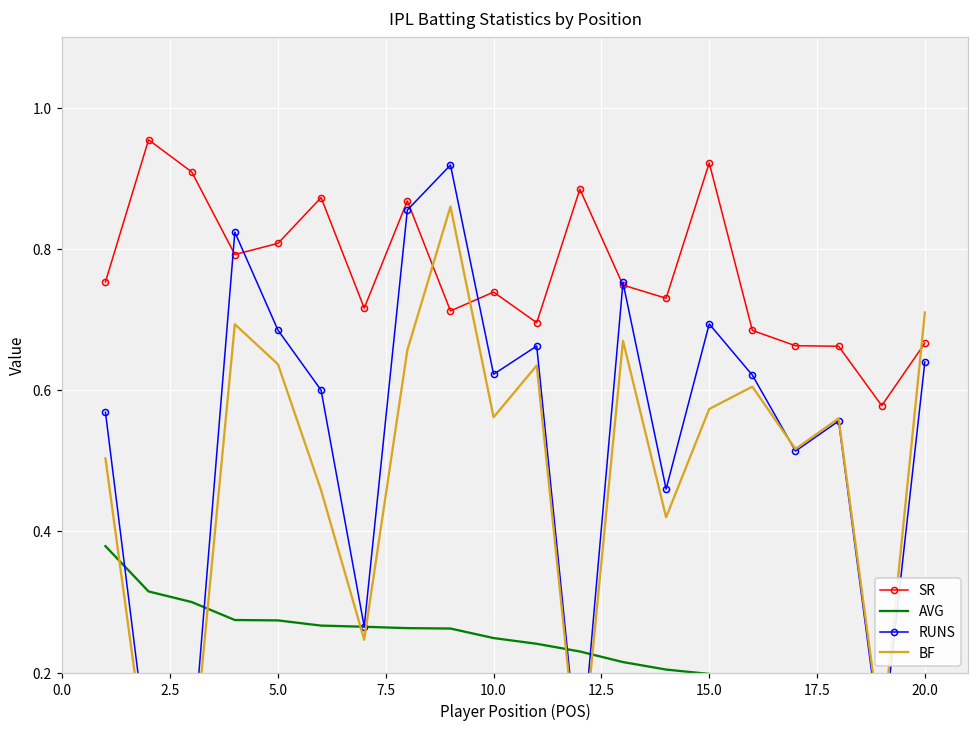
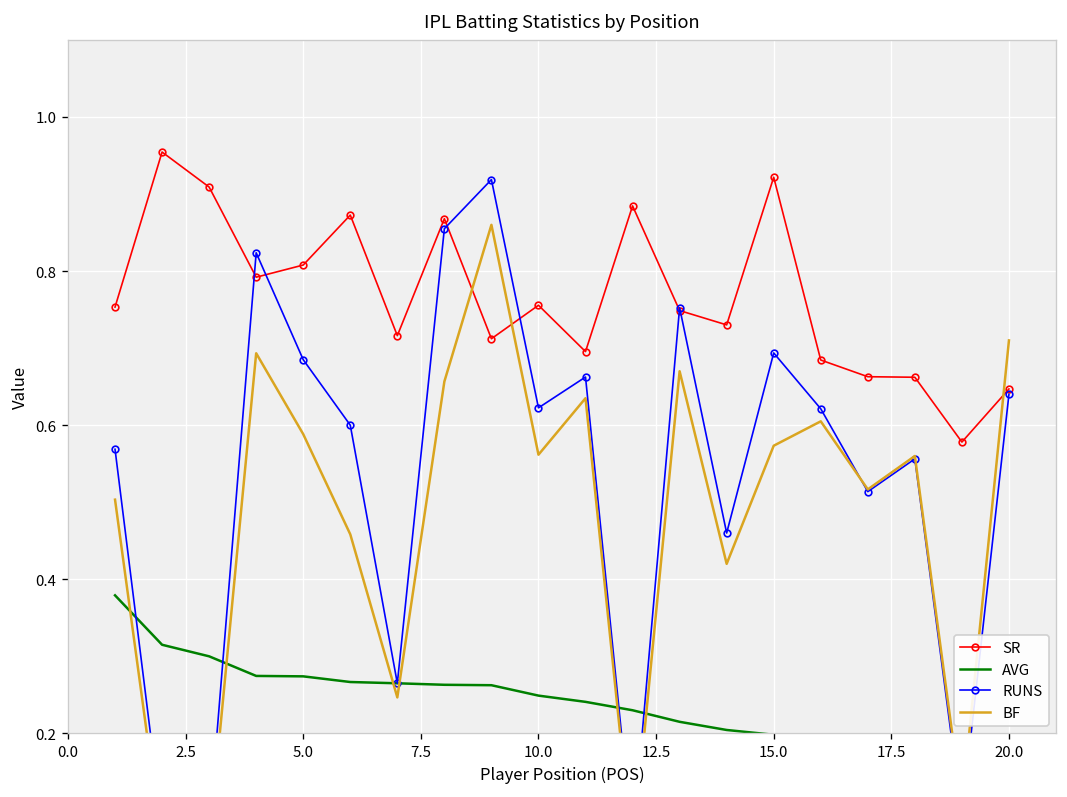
BF, 5.0: 0.64 -> 0.59
SR, 10.0: 0.74 -> 0.76
SR, 20.0: 0.67 -> 0.65
